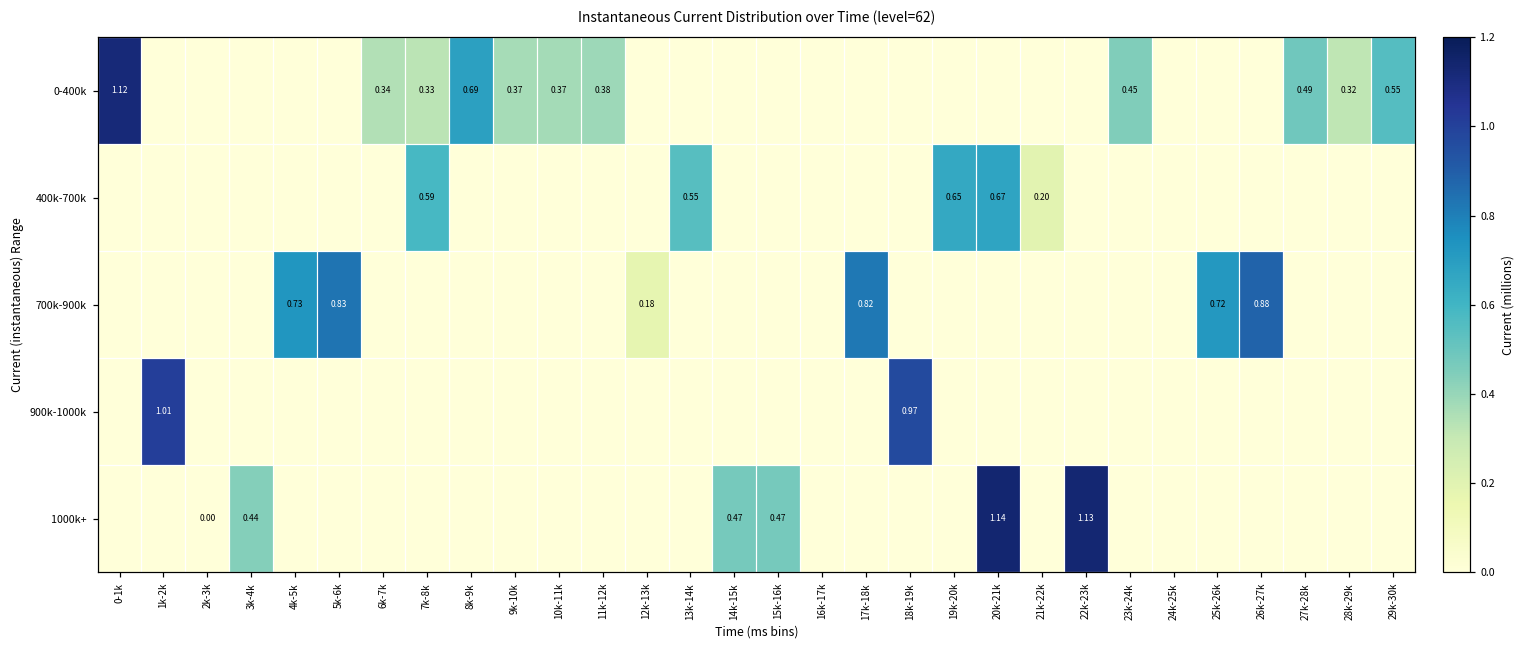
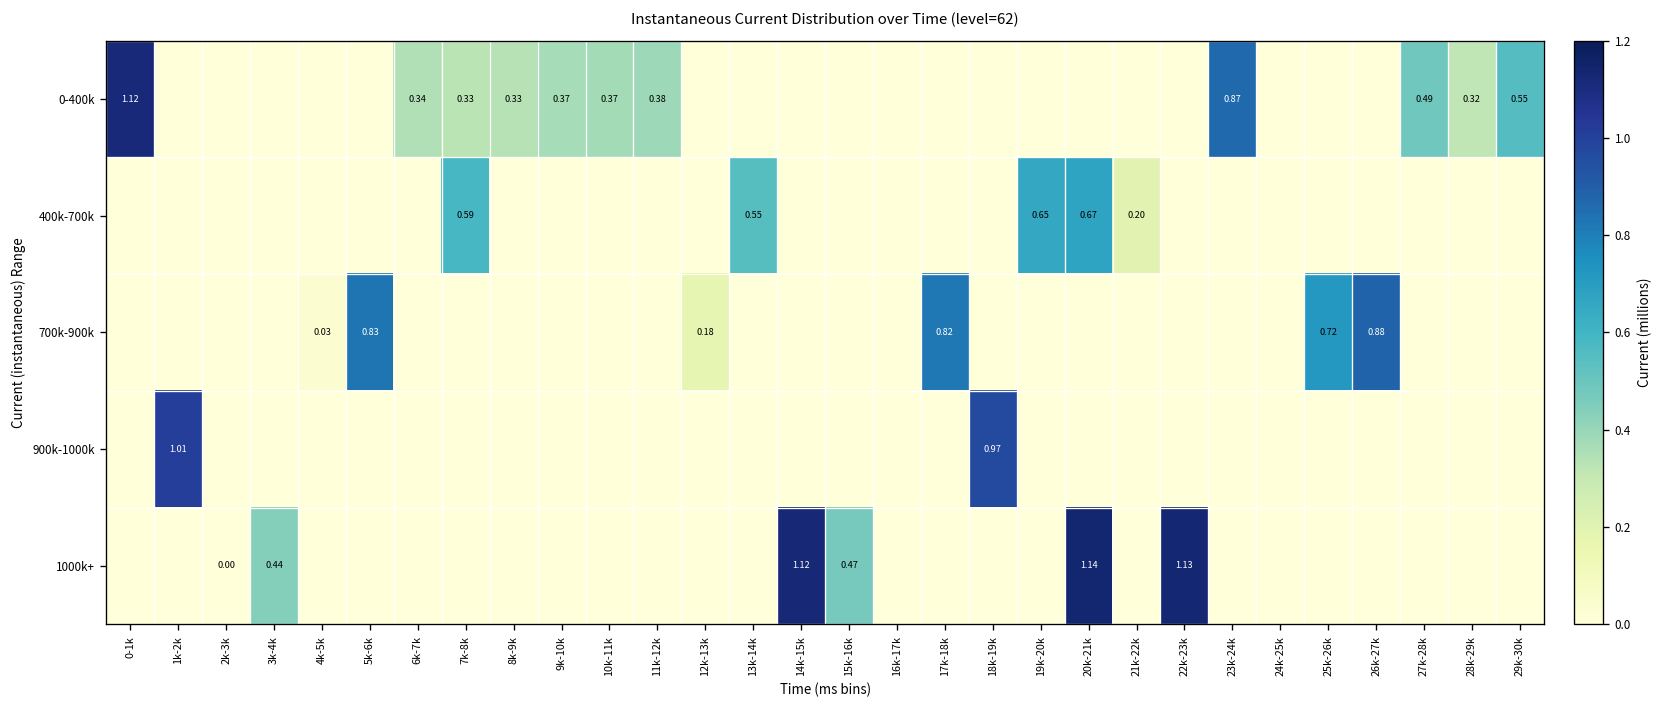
0-400k, 8k-9k: 0.69 -> 0.33
0-400k, 23k-24k: 0.45 -> 0.87
700k-900k, 4k-5k: 0.73 -> 0.03
1000k+, 14k-15k: 0.47 -> 1.12
